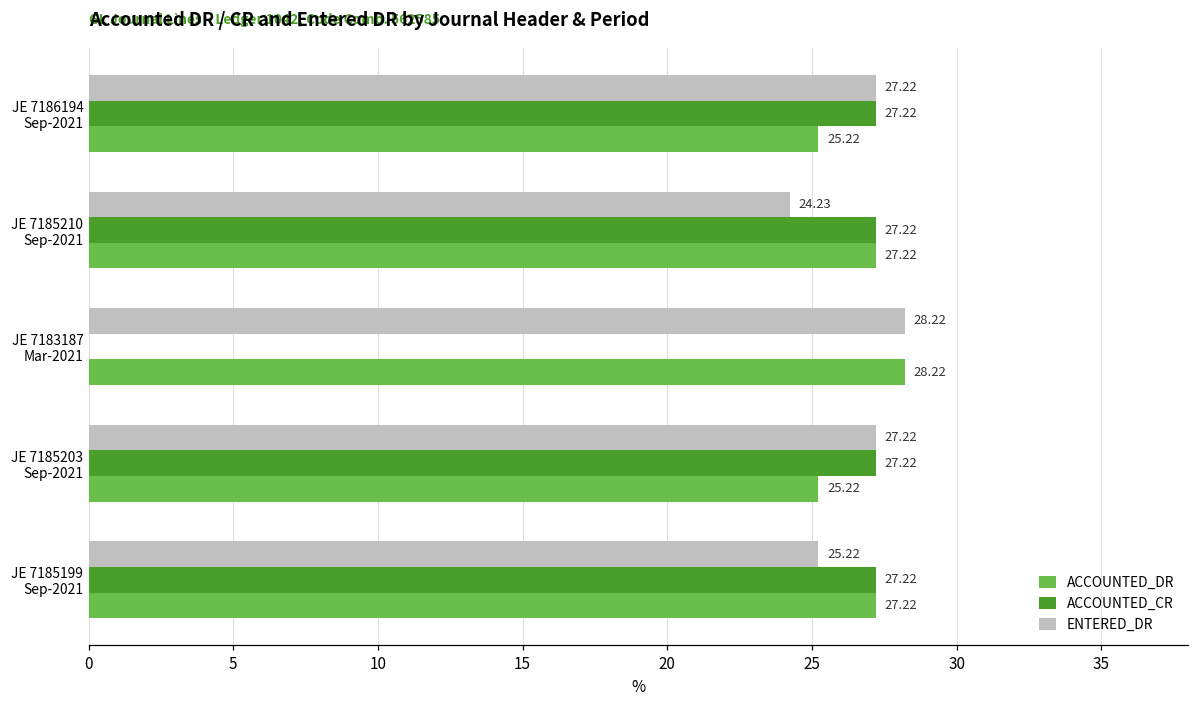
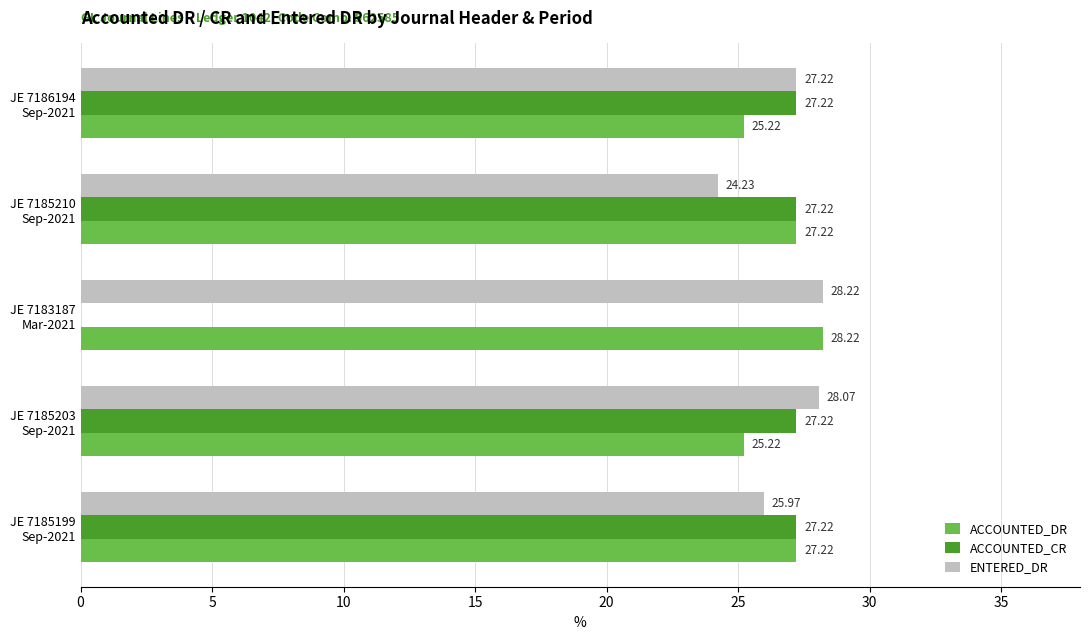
ENTERED_DR, JE 7185203 Sep-2021: 27.22 -> 28.07
ENTERED_DR, JE 7185199 Sep-2021: 25.22 -> 25.97
